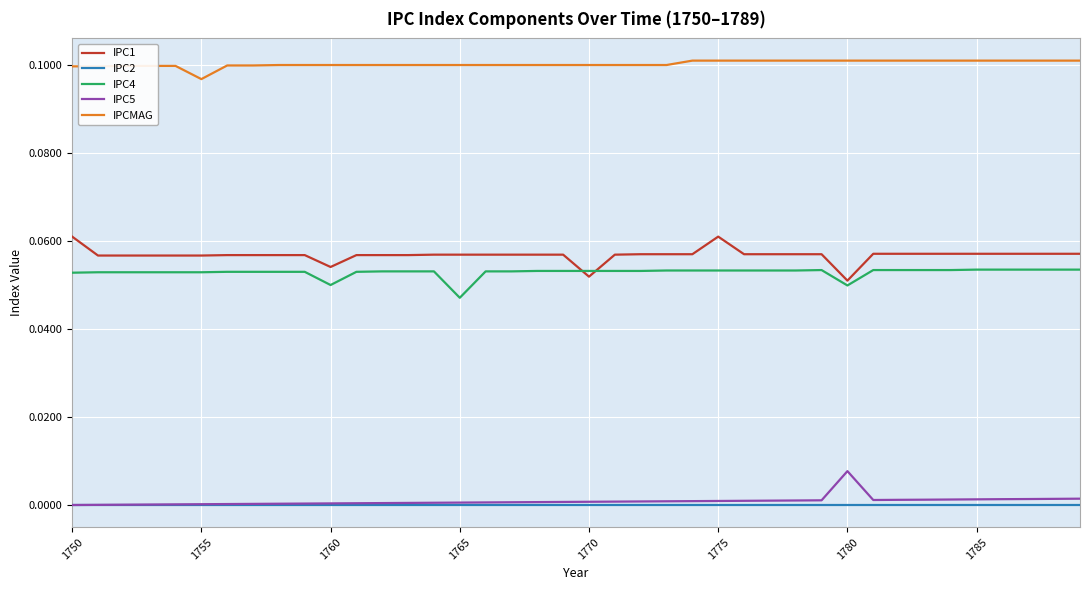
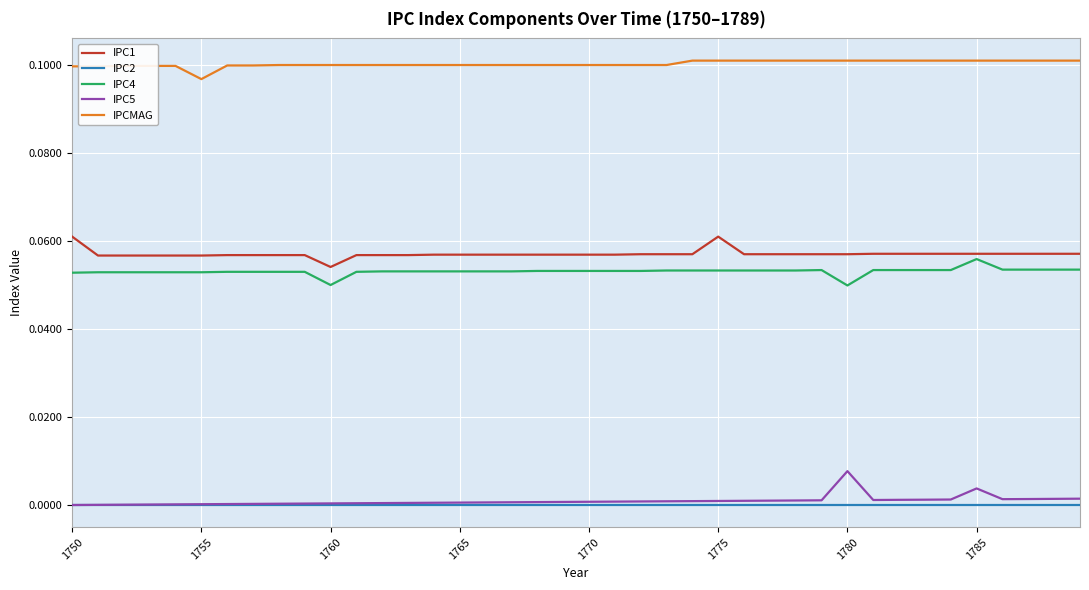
IPC4, 1765: 0.047 -> 0.053
IPC1, 1770: 0.052 -> 0.057
IPC1, 1780: 0.051 -> 0.057
IPC4, 1785: 0.054 -> 0.056
IPC5, 1785: 0.001 -> 0.004
